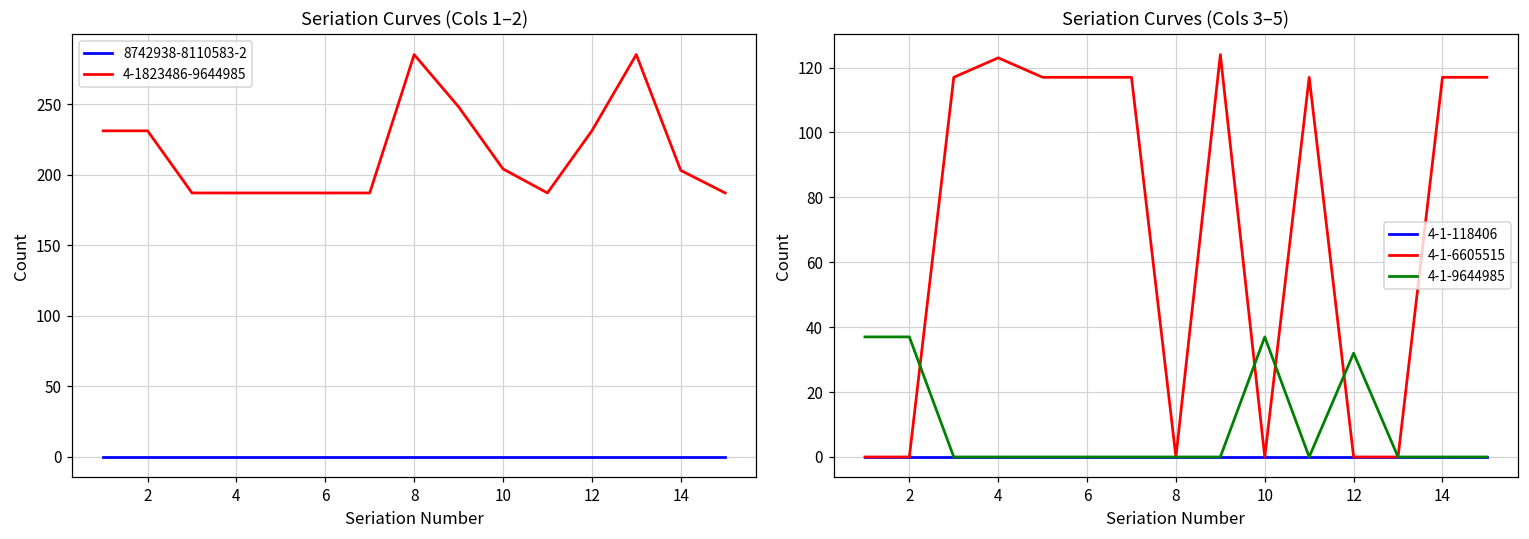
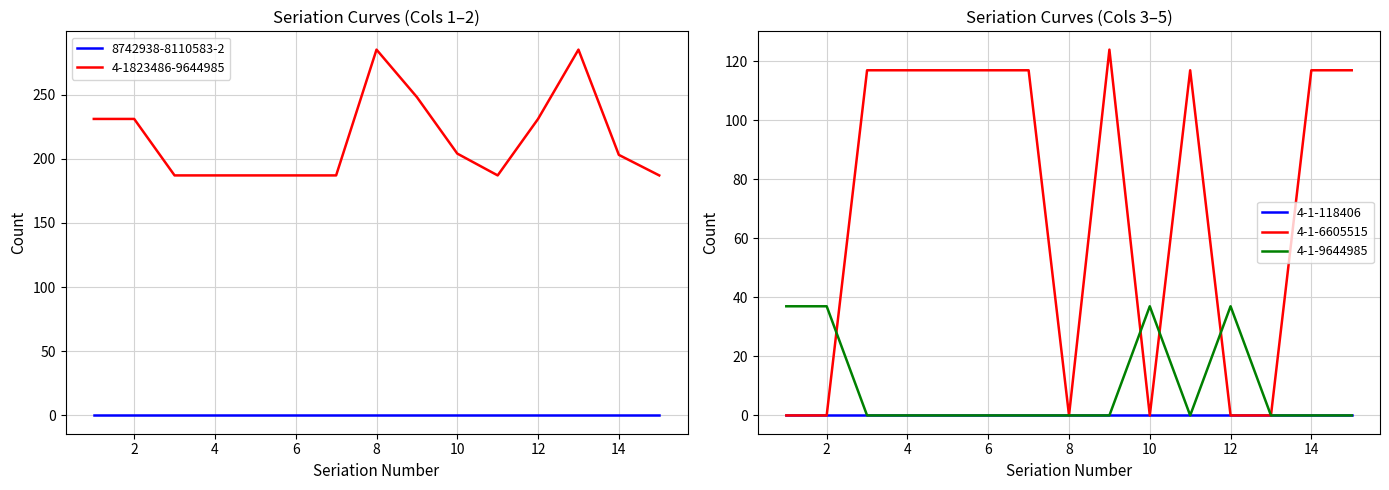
Seriation Curves (Cols 3–5), 4-1-6605515, 4: 123 -> 117
Seriation Curves (Cols 3–5), 4-1-9644985, 12: 32 -> 37
